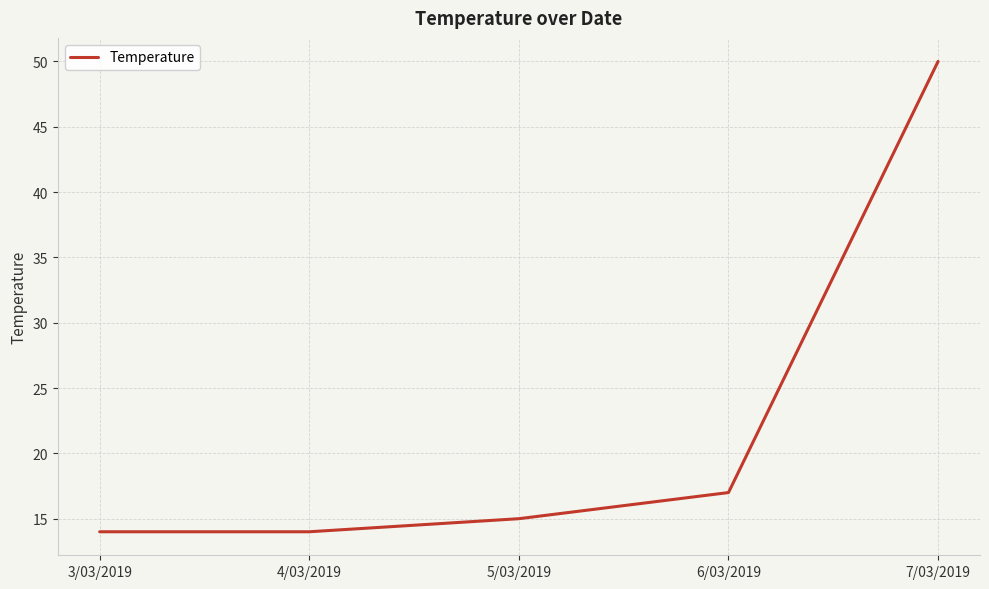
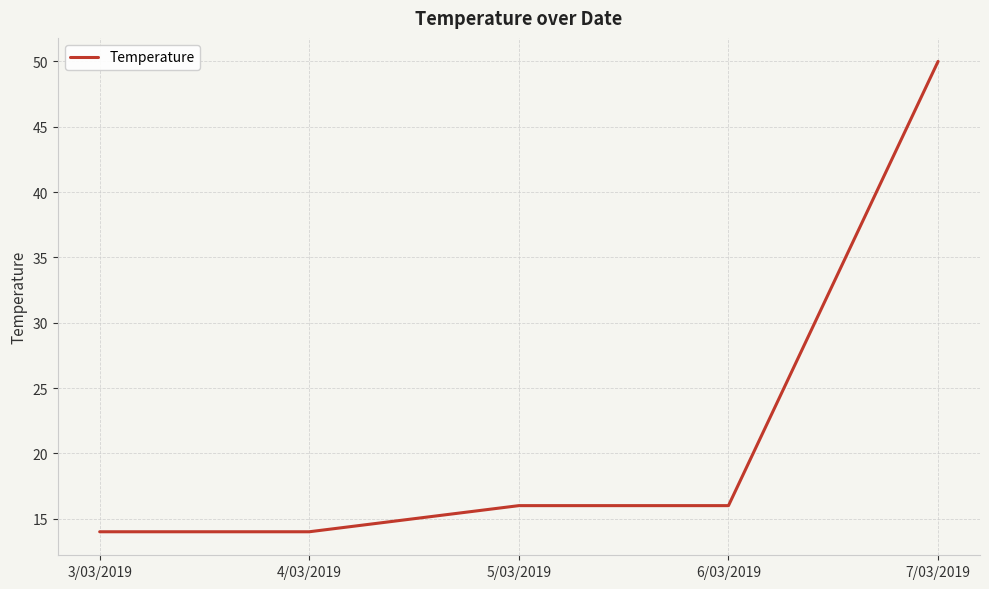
5/03/2019: 15 -> 16
6/03/2019: 17 -> 16
